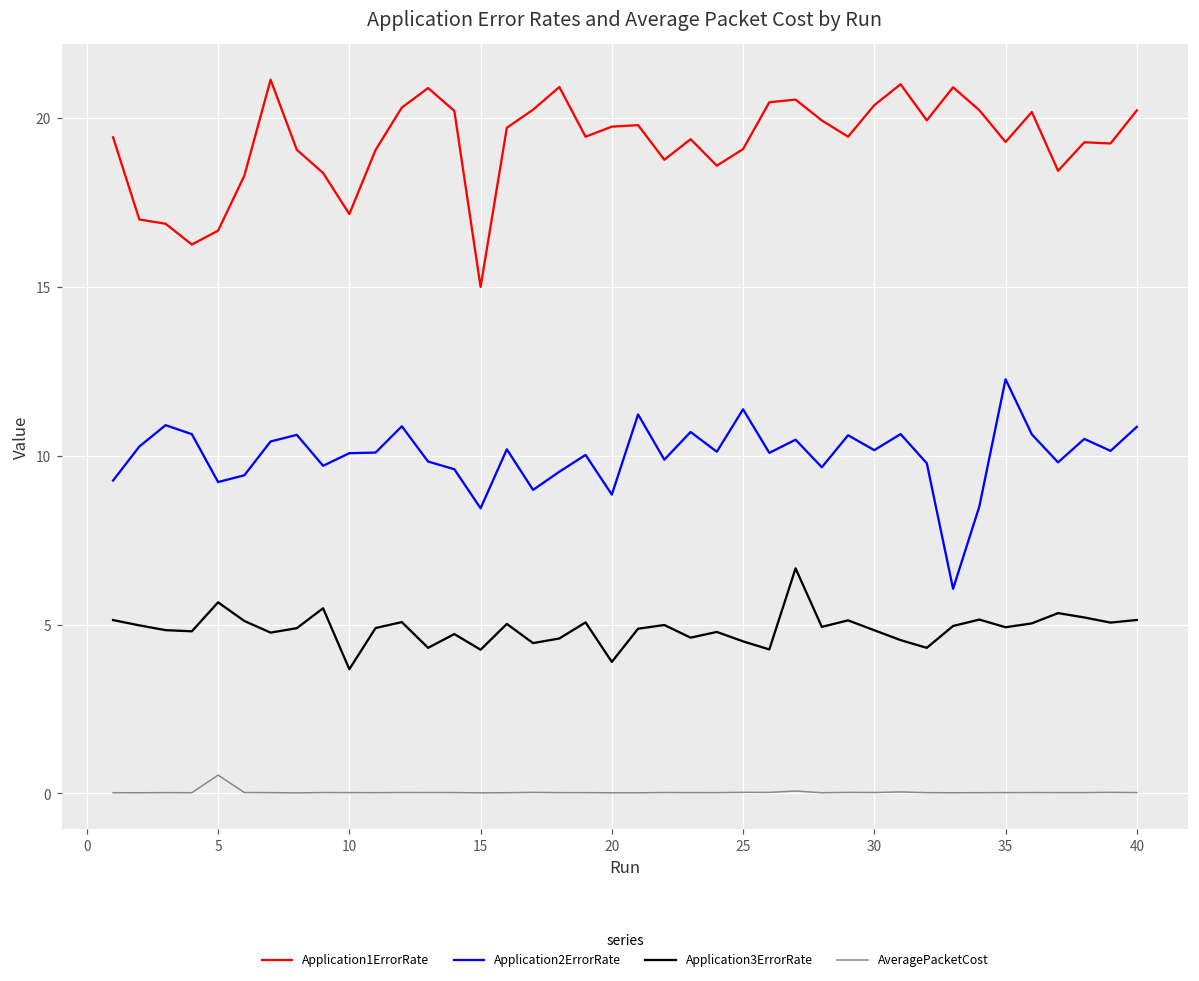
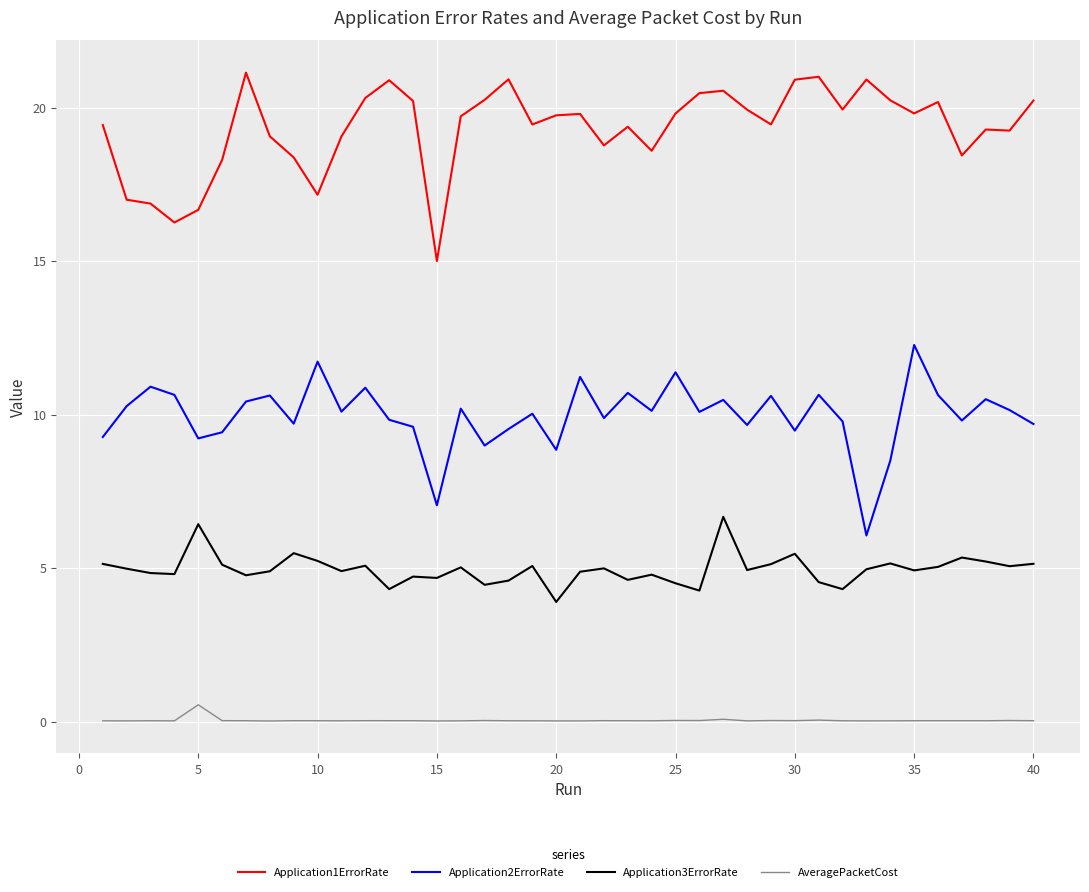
Application3ErrorRate, 5: 5.7 -> 6.4
Application2ErrorRate, 10: 10.1 -> 11.7
Application3ErrorRate, 10: 3.7 -> 5.2
Application2ErrorRate, 15: 8.4 -> 7.0
Application3ErrorRate, 15: 4.3 -> 4.7
Application1ErrorRate, 25: 19.1 -> 19.8
Application1ErrorRate, 30: 20.4 -> 20.9
Application2ErrorRate, 30: 10.2 -> 9.5
Application3ErrorRate, 30: 4.8 -> 5.5
Application1ErrorRate, 35: 19.3 -> 19.8
Application2ErrorRate, 40: 10.9 -> 9.7
